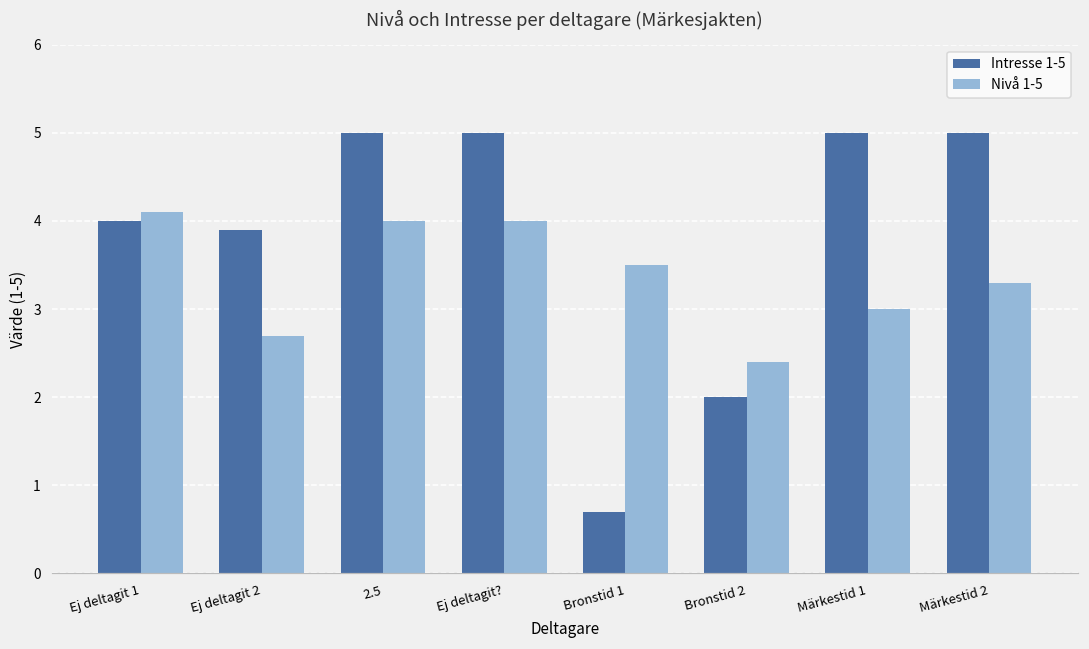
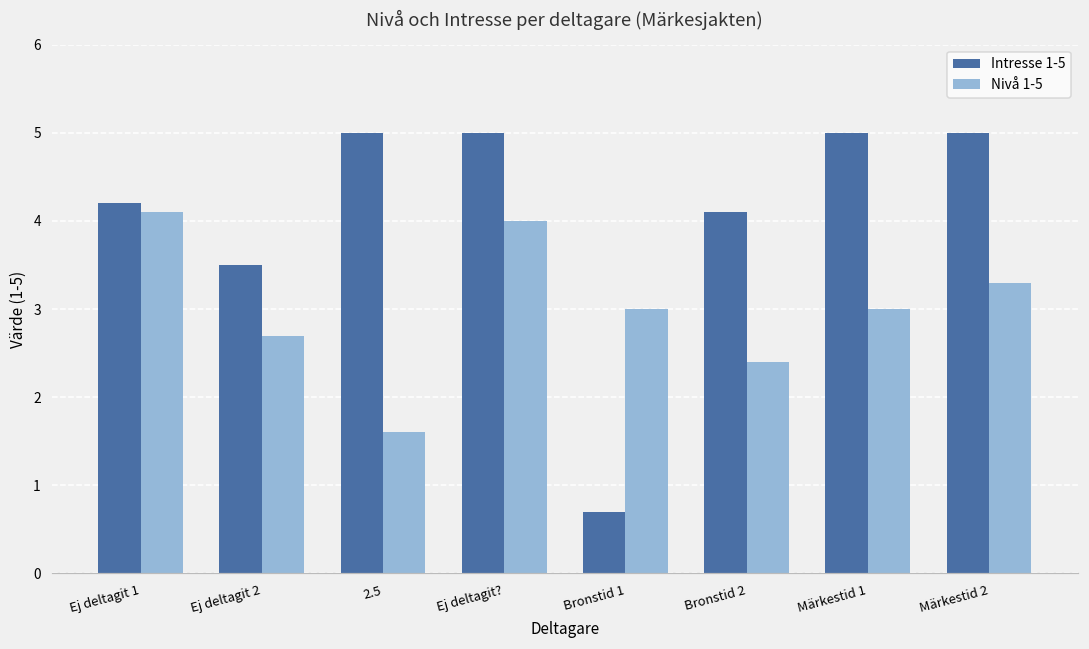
Intresse 1-5, Ej deltagit 1: 4.0 -> 4.2
Intresse 1-5, Ej deltagit 2: 3.9 -> 3.5
Nivå 1-5, 2.5: 4.0 -> 1.6
Nivå 1-5, Bronstid 1: 3.5 -> 3.0
Intresse 1-5, Bronstid 2: 2.0 -> 4.1
